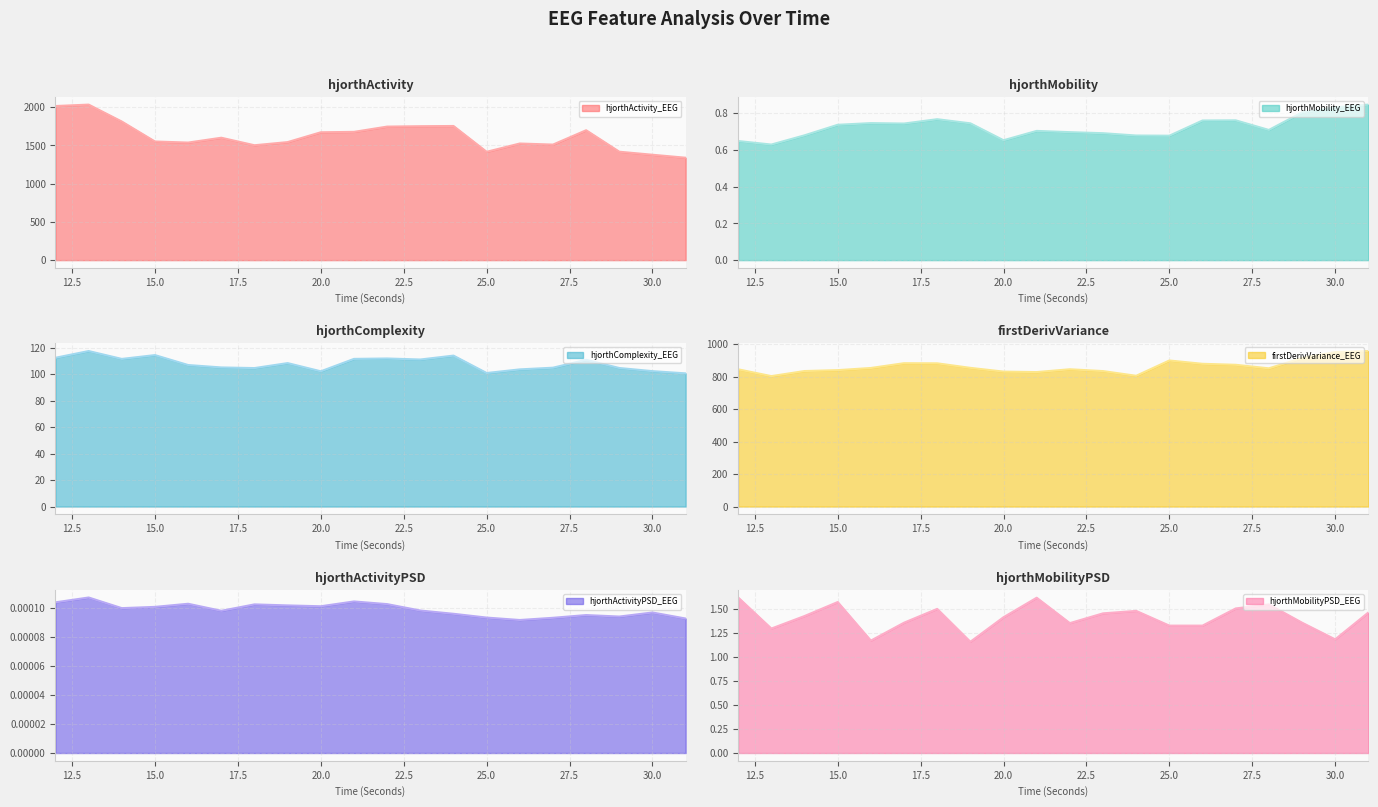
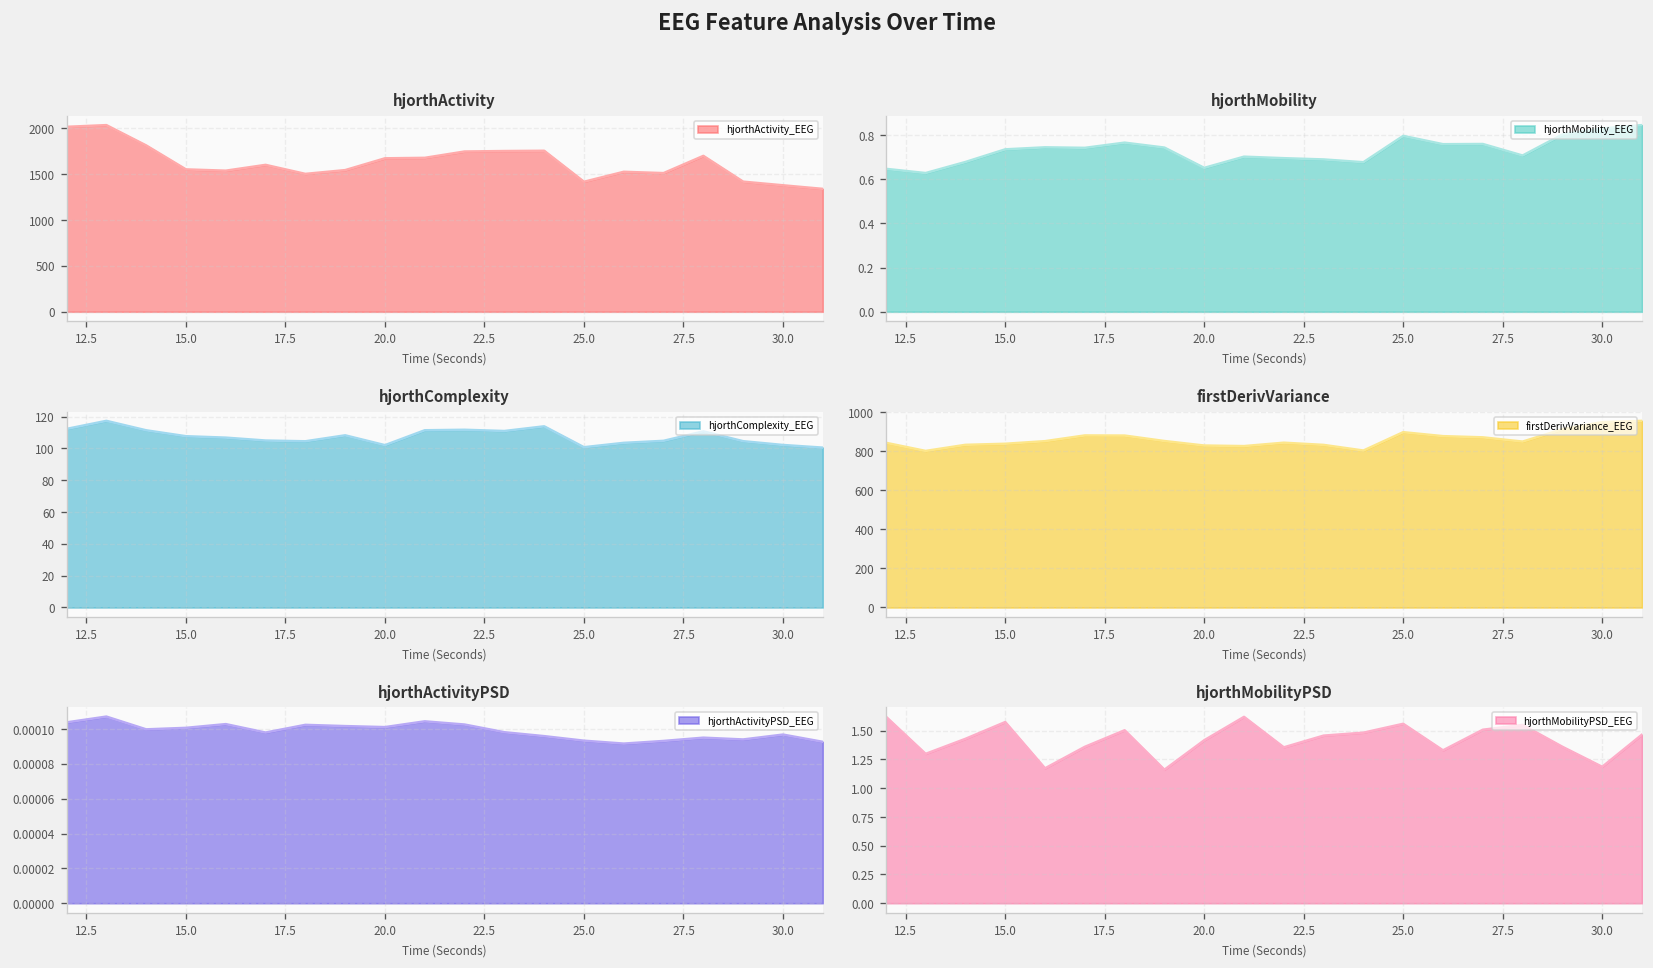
hjorthMobility, 25.0: 0.68 -> 0.80
hjorthComplexity, 15.0: 114 -> 108
hjorthMobilityPSD, 25.0: 1.3 -> 1.6
